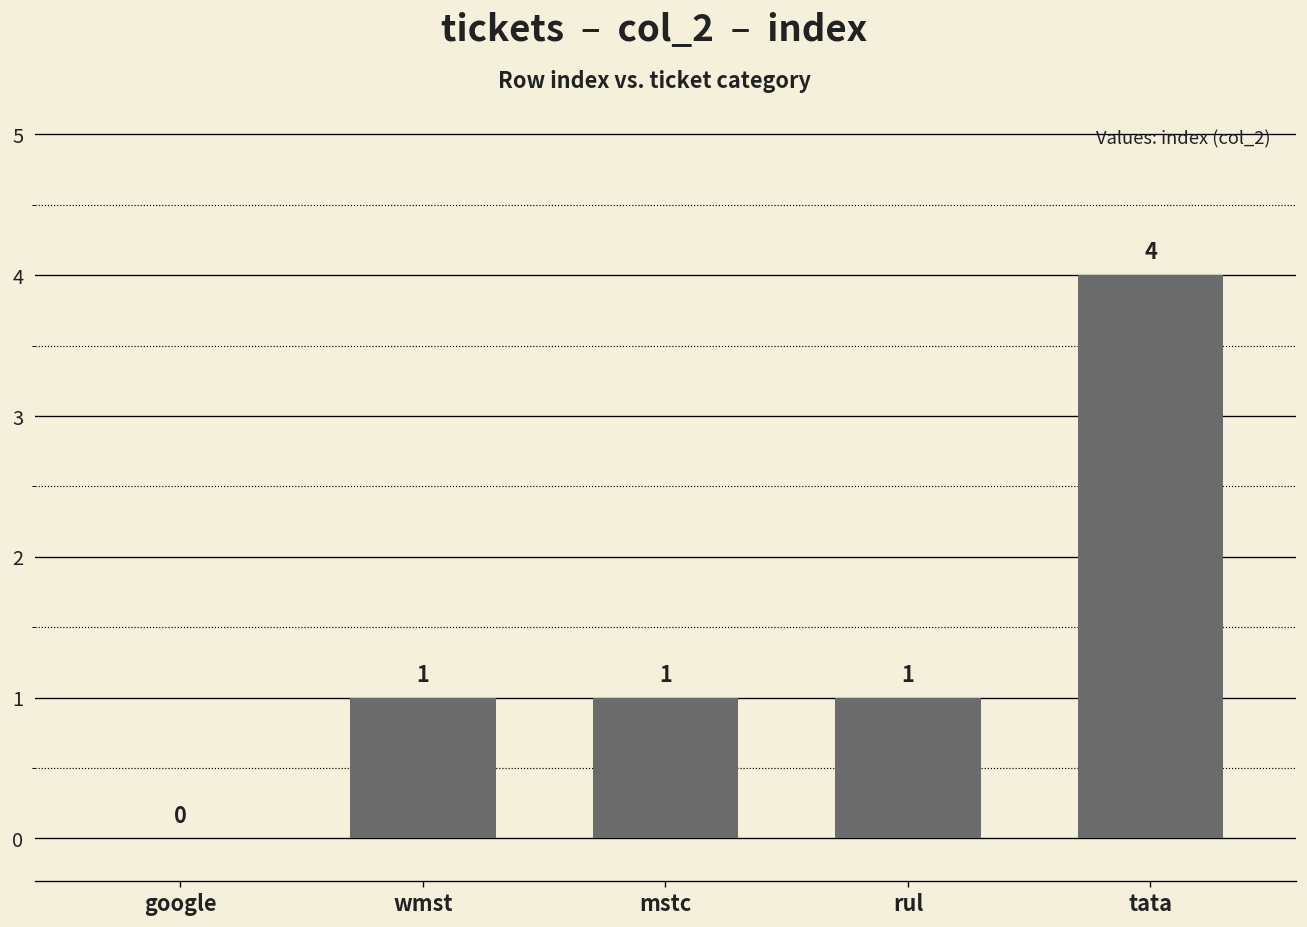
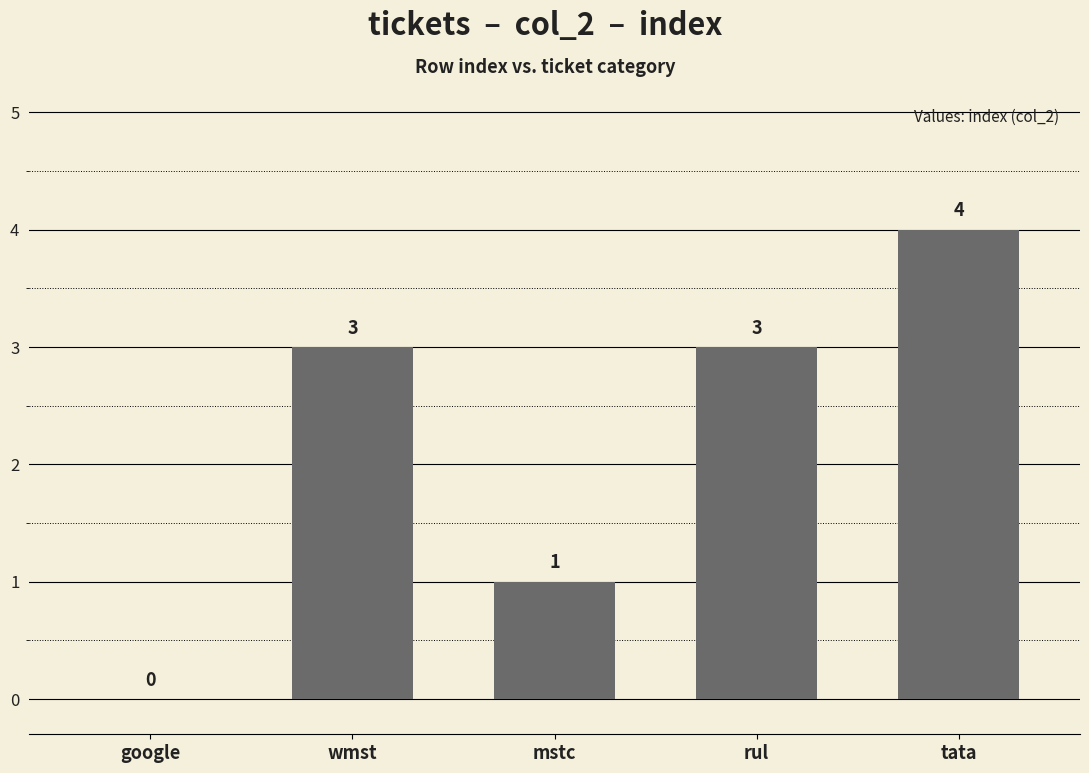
wmst: 1 -> 3
rul: 1 -> 3
